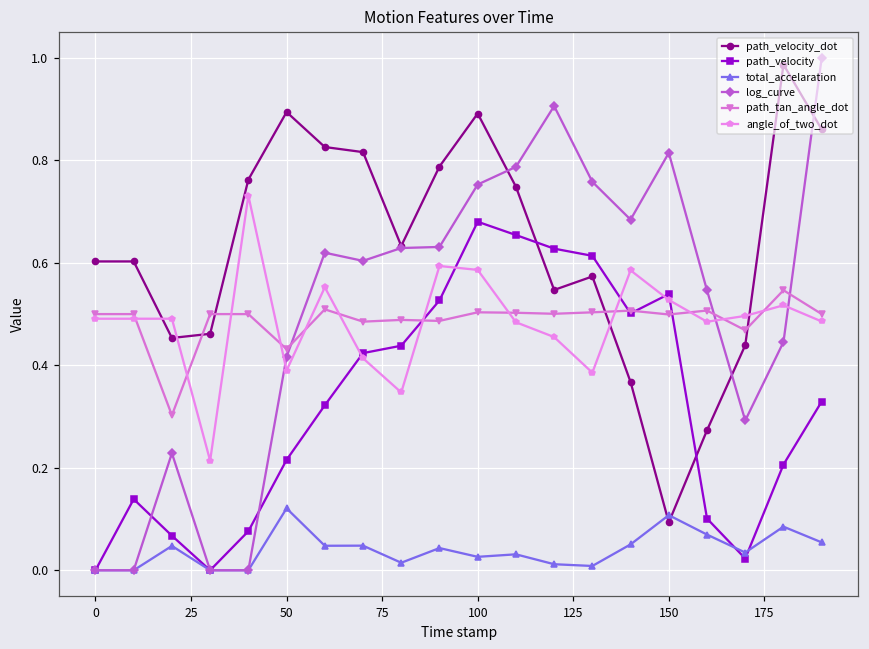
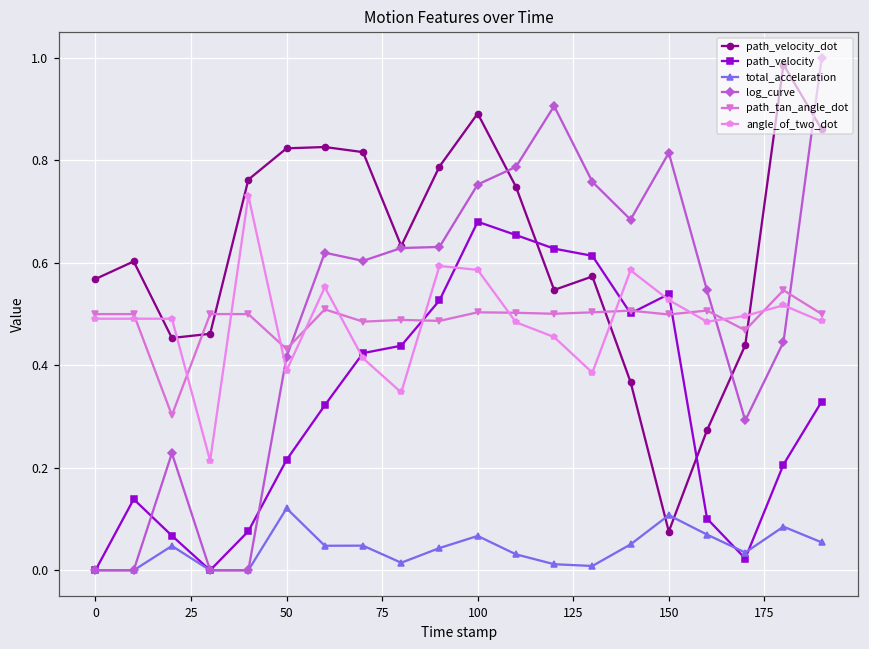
path_velocity_dot, 0: 0.60 -> 0.57
path_velocity_dot, 50: 0.89 -> 0.82
total_accelaration, 100: 0.03 -> 0.07
path_velocity_dot, 150: 0.09 -> 0.08
